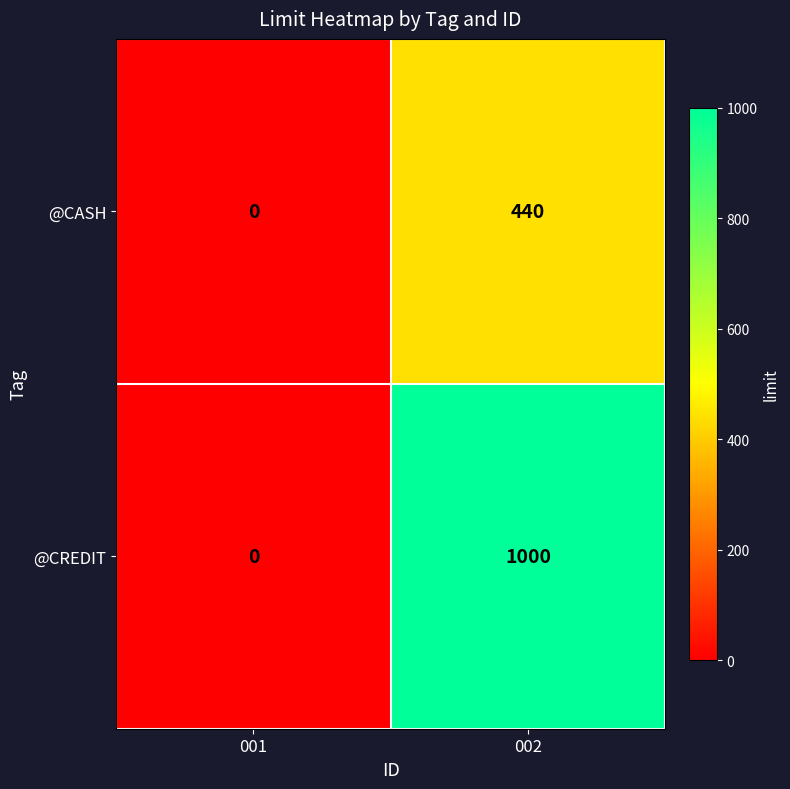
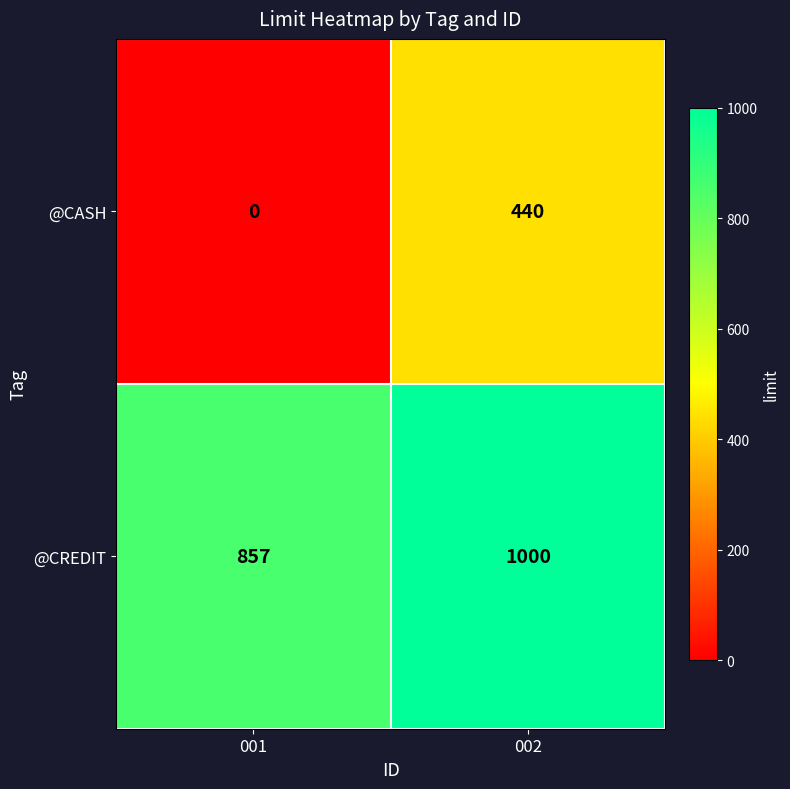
@CREDIT, 001: 0 -> 857
